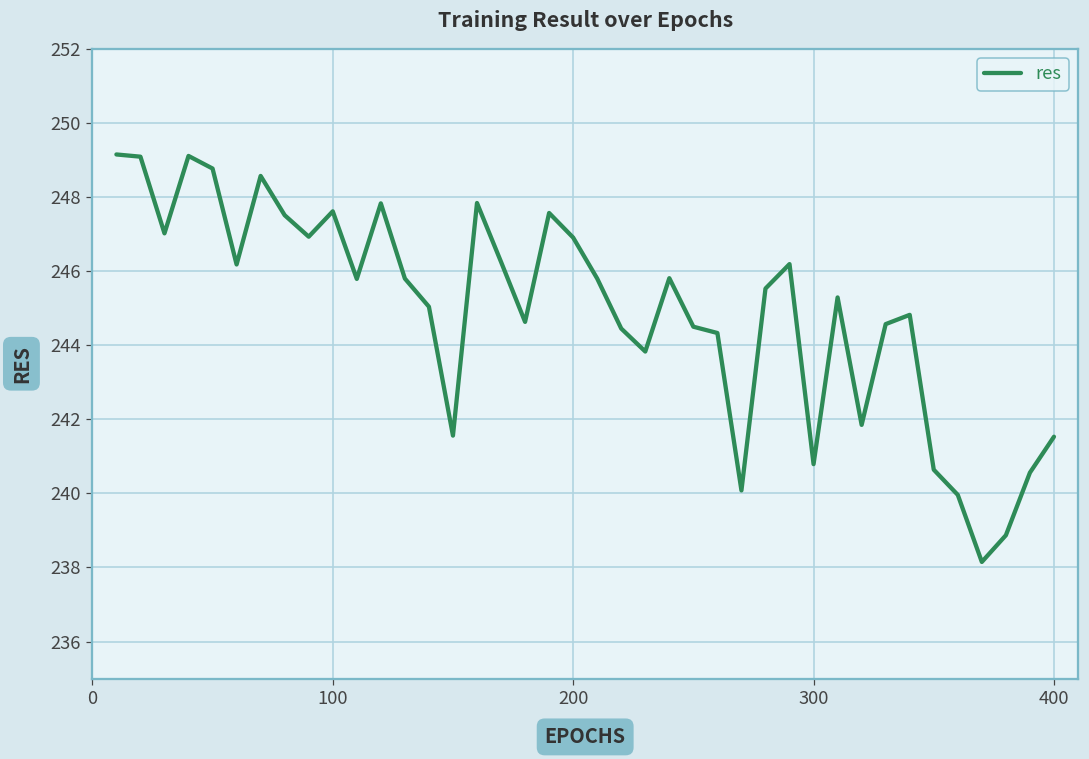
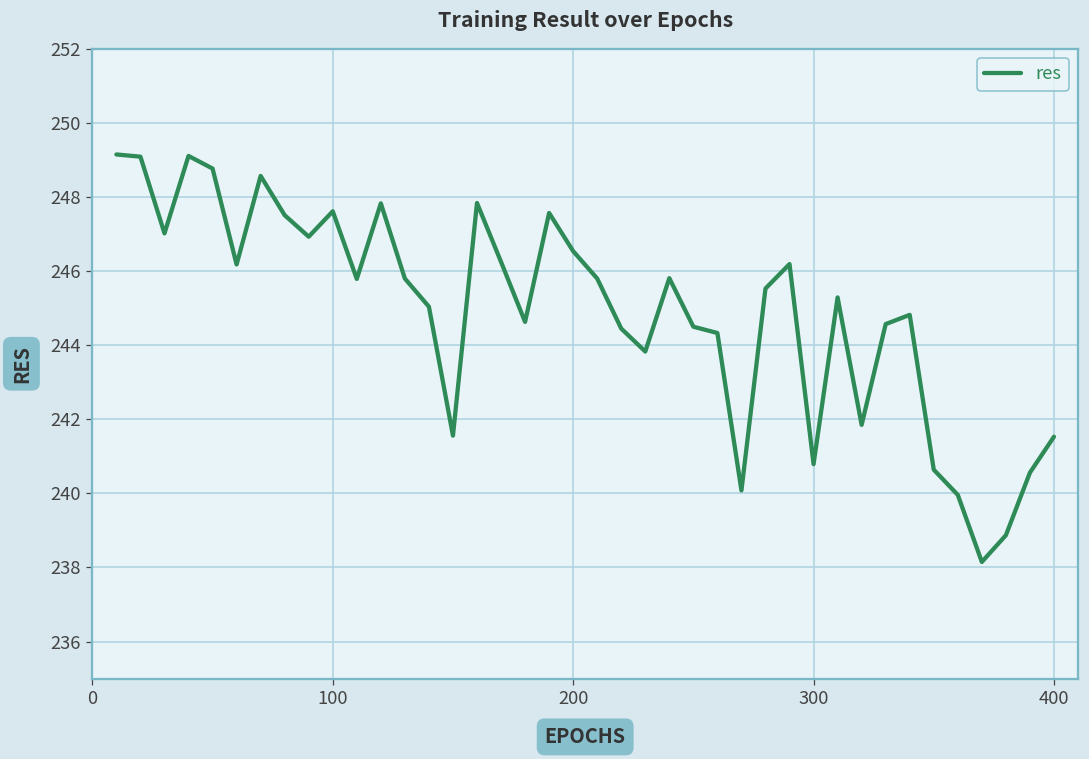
200: 246.9 -> 246.5
